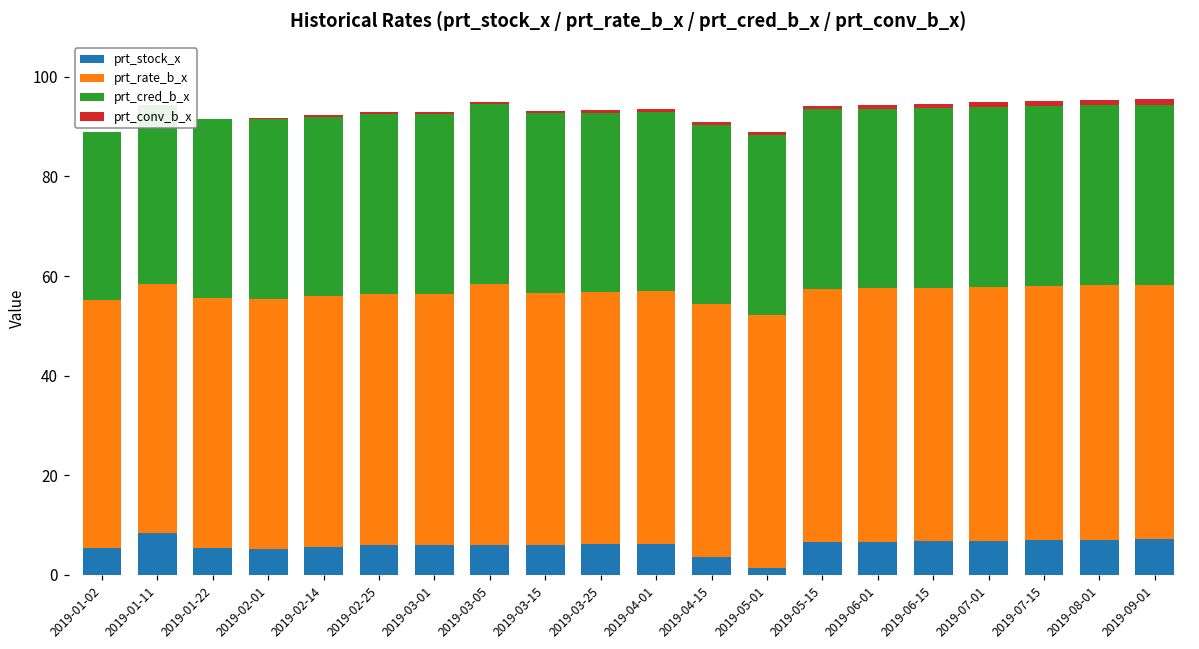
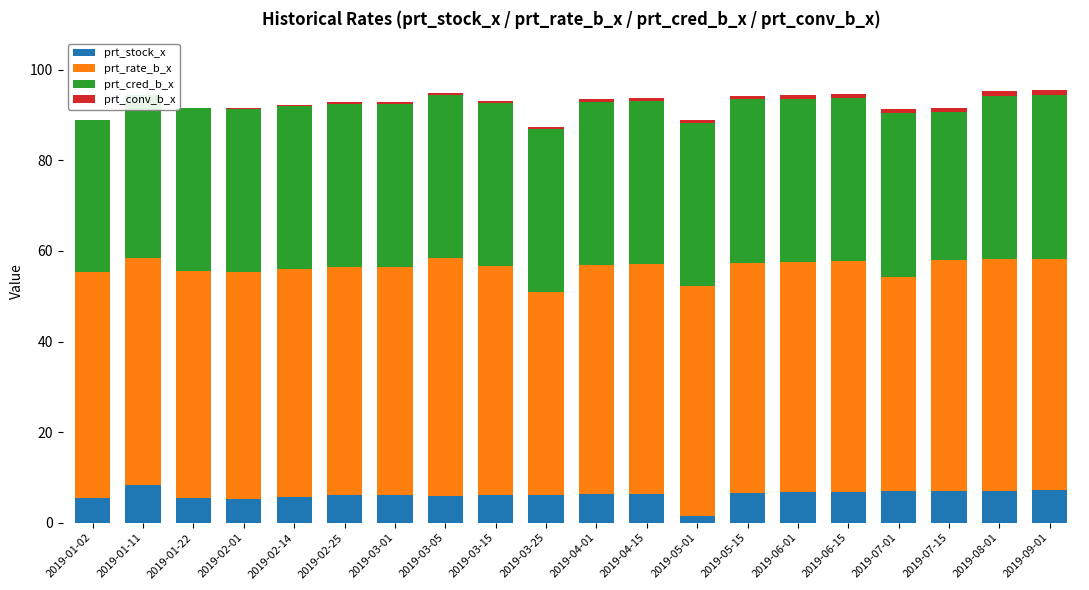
prt_rate_b_x, 2019-03-25: 51 -> 45
prt_stock_x, 2019-04-15: 4 -> 6
prt_rate_b_x, 2019-07-01: 51 -> 47
prt_cred_b_x, 2019-07-15: 36 -> 33
